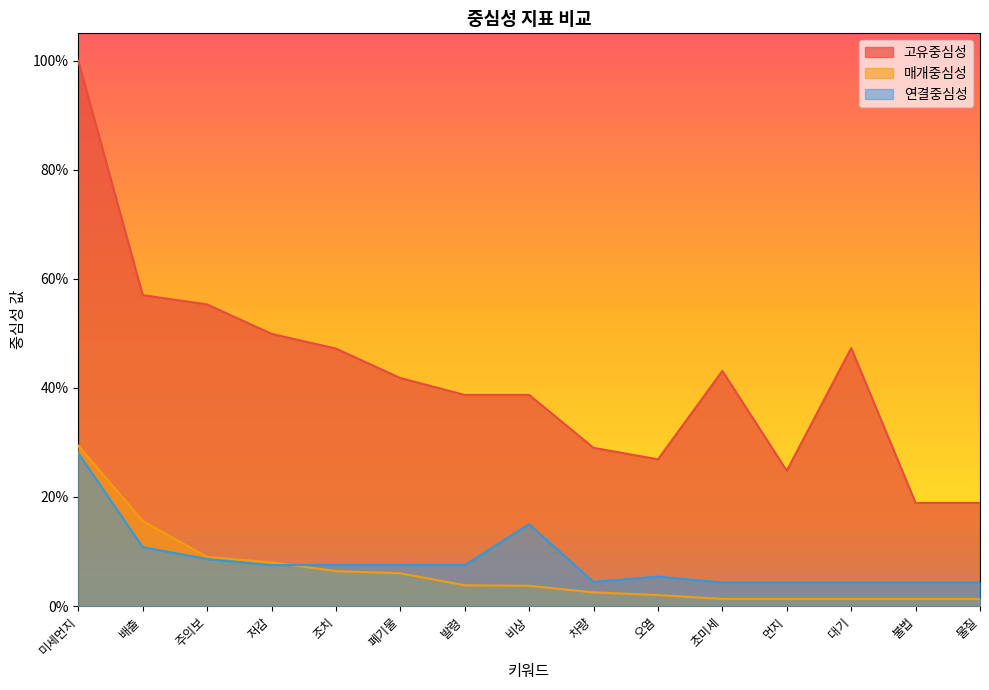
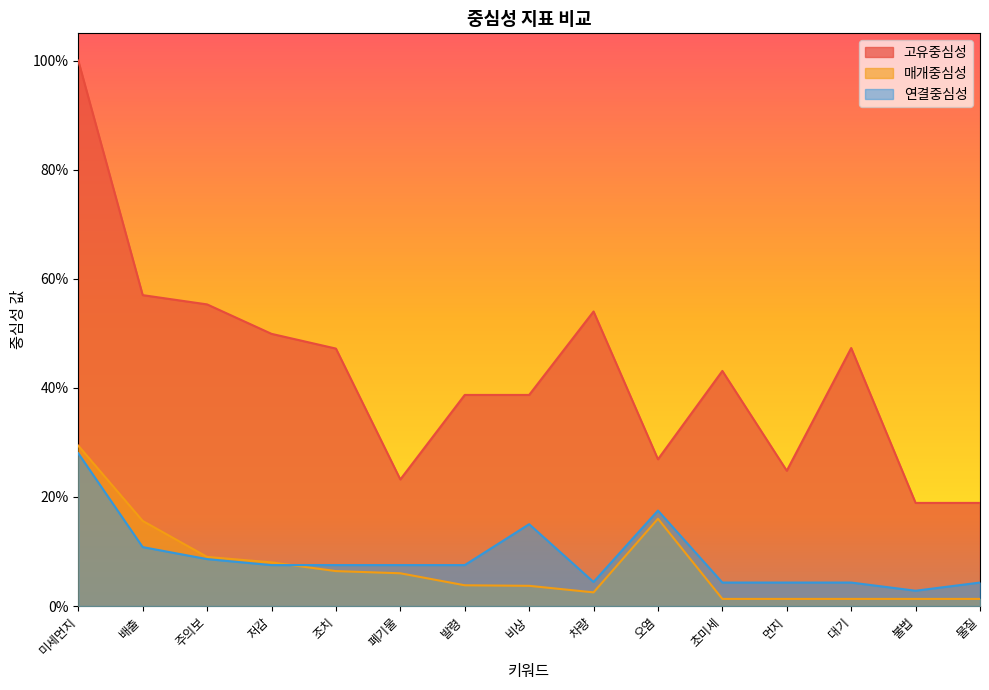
고유중심성, 폐기물: 42% -> 23%
고유중심성, 차량: 29% -> 54%
매개중심성, 오염: 2% -> 16%
연결중심성, 오염: 5% -> 18%
연결중심성, 불법: 4% -> 3%
